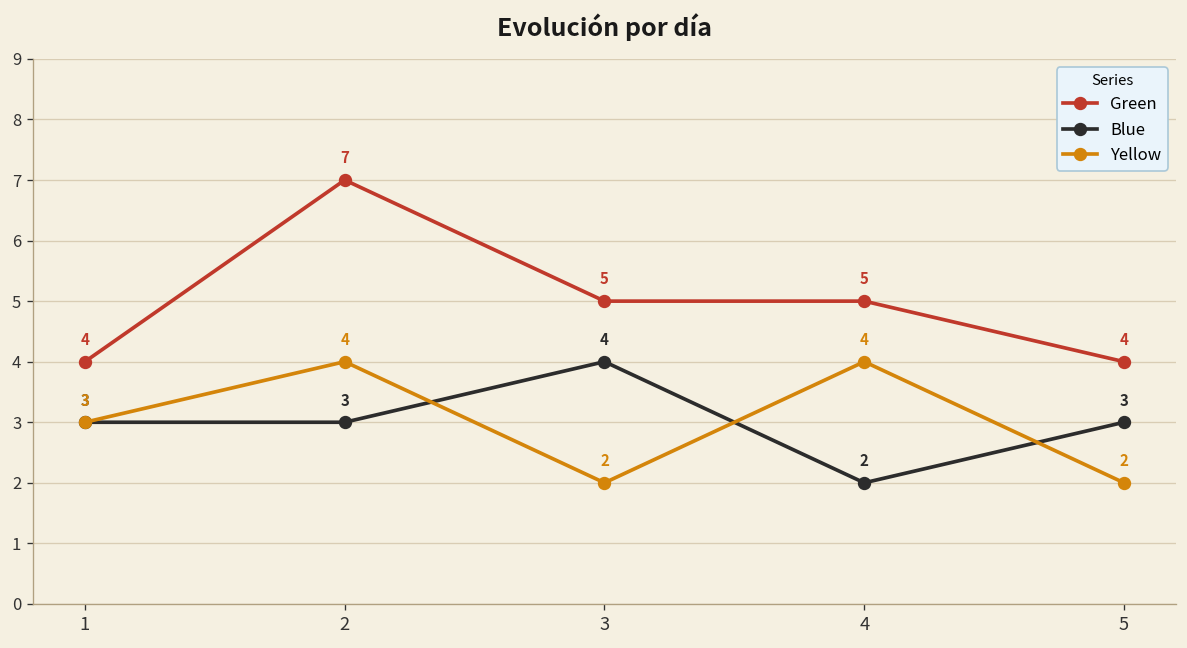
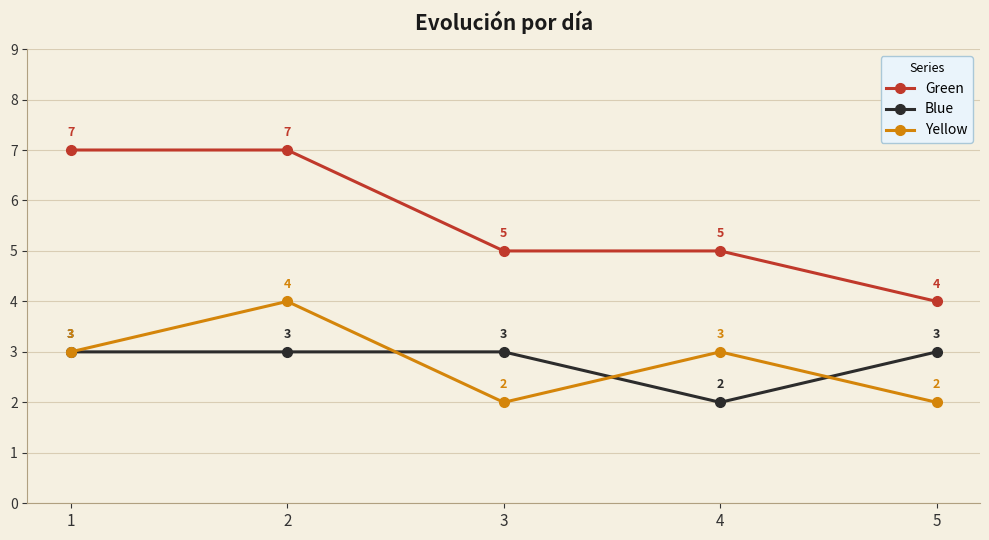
Green, 1: 4 -> 7
Blue, 3: 4 -> 3
Yellow, 4: 4 -> 3
